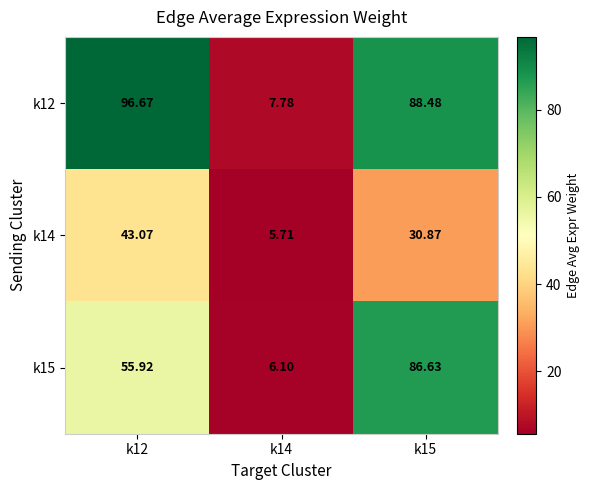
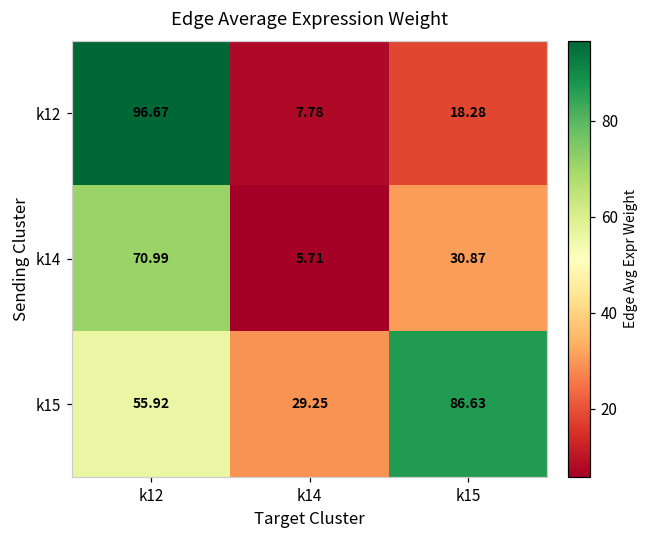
k12, k15: 88.48 -> 18.28
k14, k12: 43.07 -> 70.99
k15, k14: 6.10 -> 29.25
